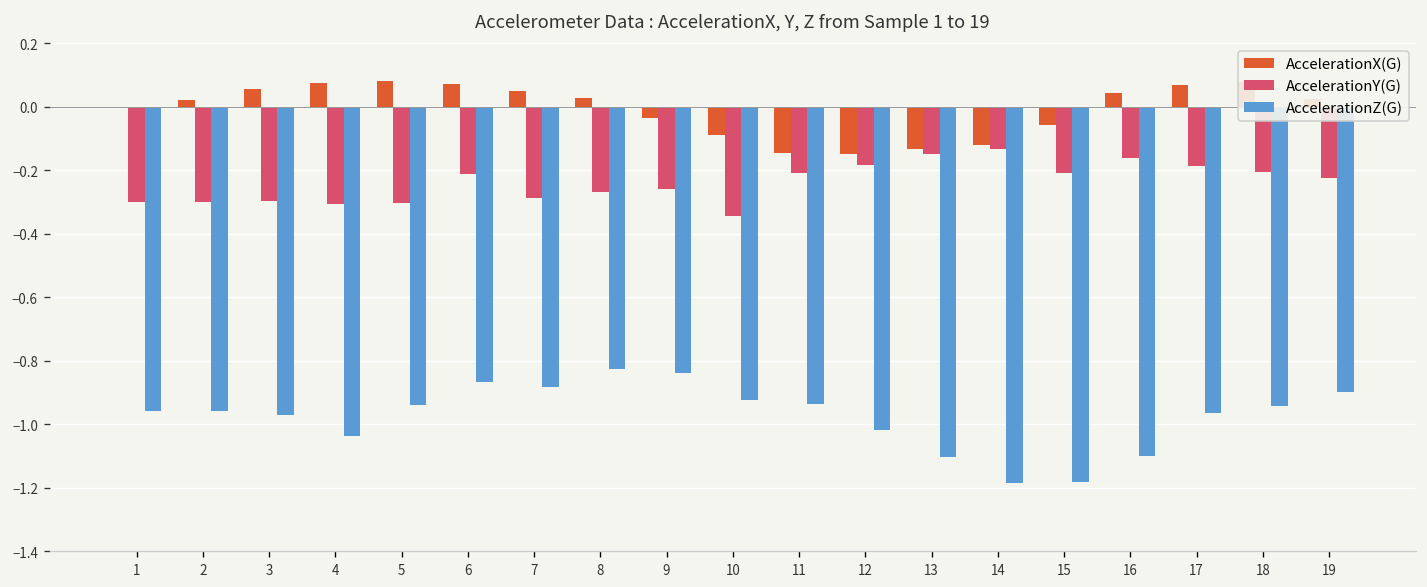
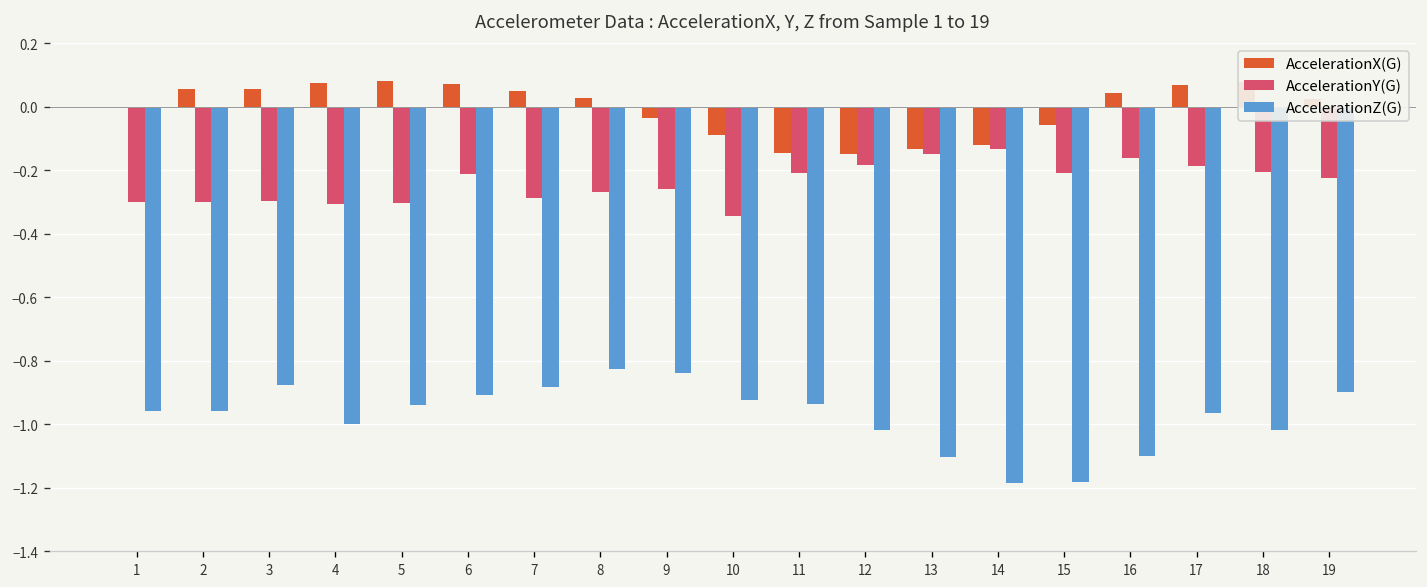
AccelerationX(G), 2: 0.02 -> 0.06
AccelerationZ(G), 3: -0.97 -> -0.88
AccelerationZ(G), 4: -1.04 -> -1.00
AccelerationZ(G), 6: -0.87 -> -0.91
AccelerationZ(G), 18: -0.94 -> -1.02
